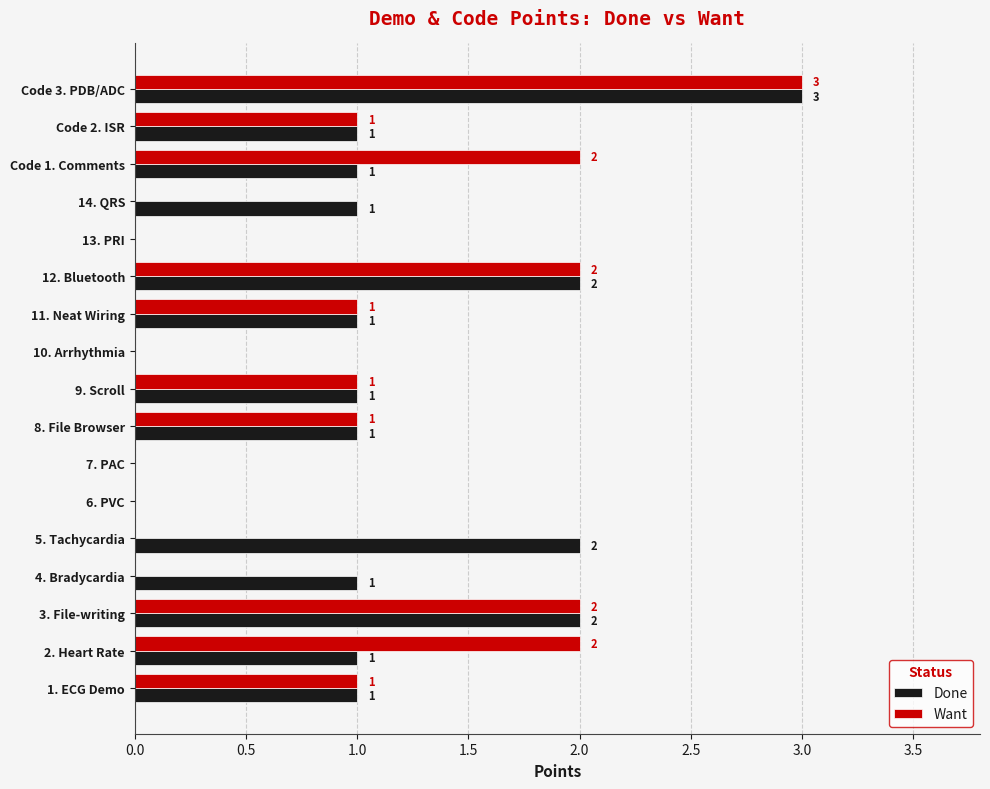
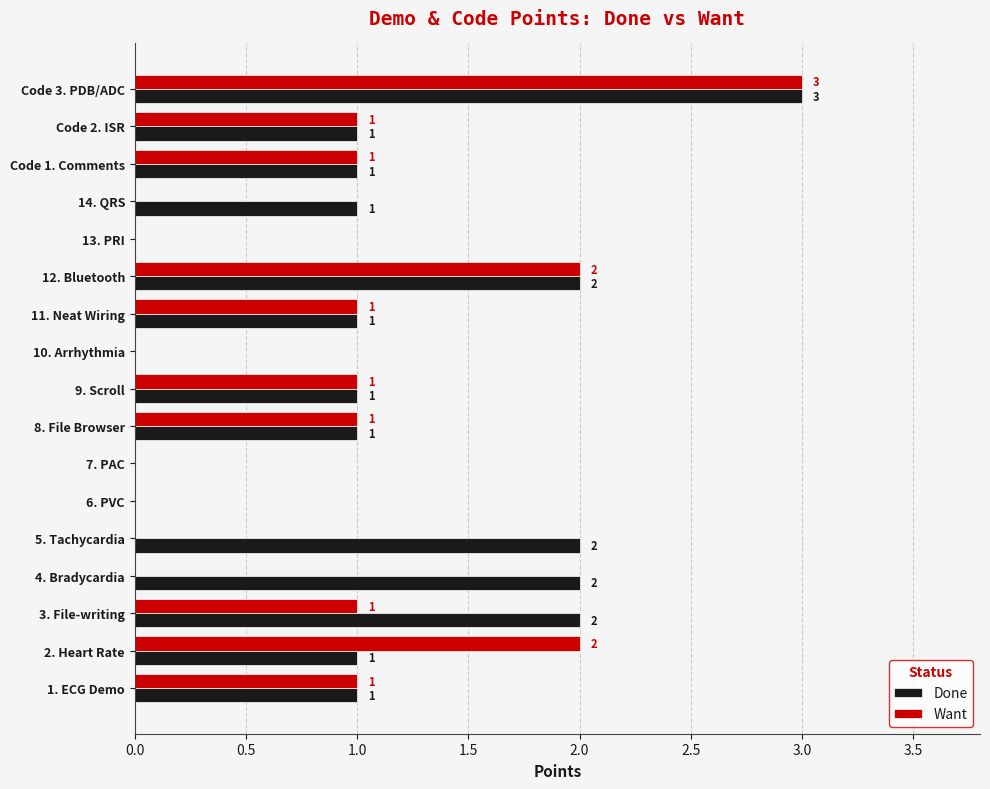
Want, Code 1. Comments: 2 -> 1
Done, 4. Bradycardia: 1 -> 2
Want, 3. File-writing: 2 -> 1
